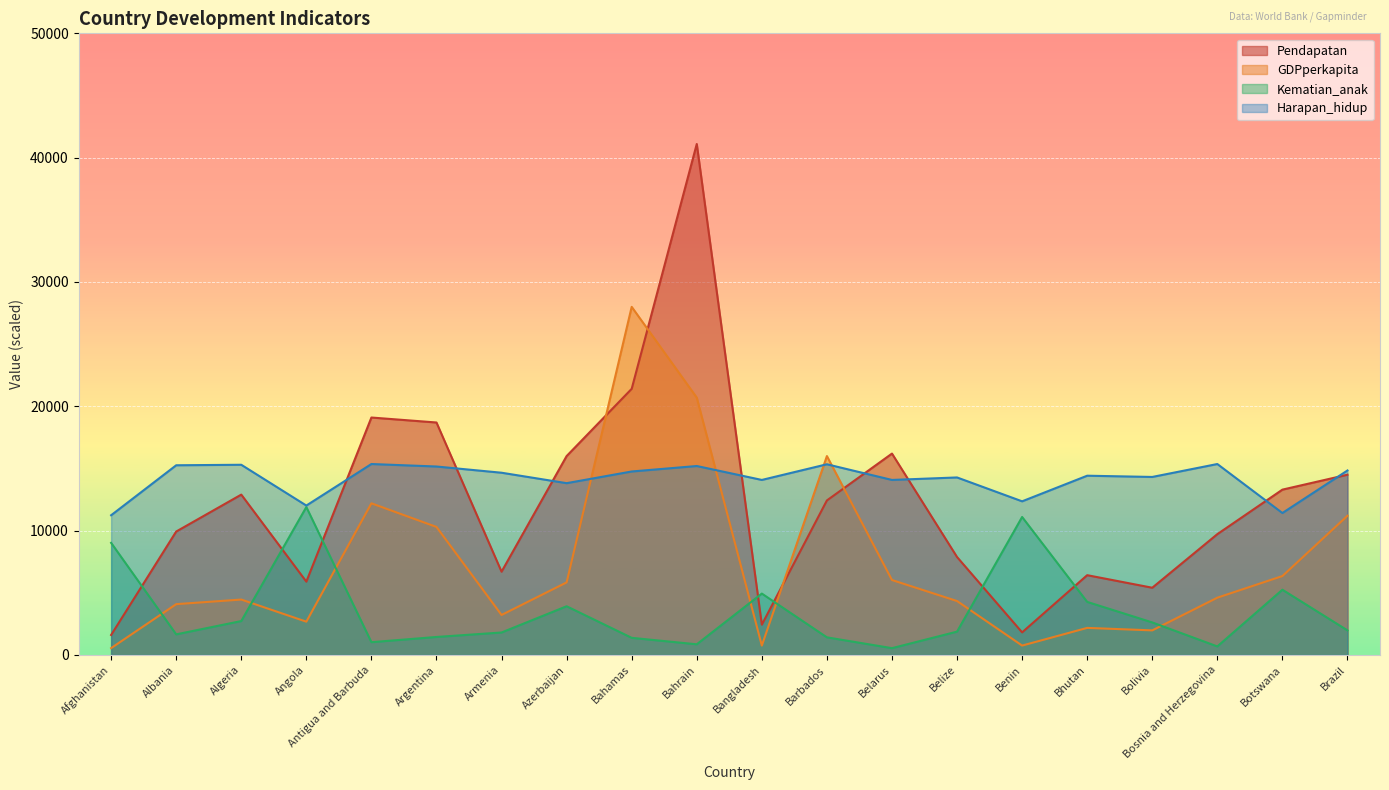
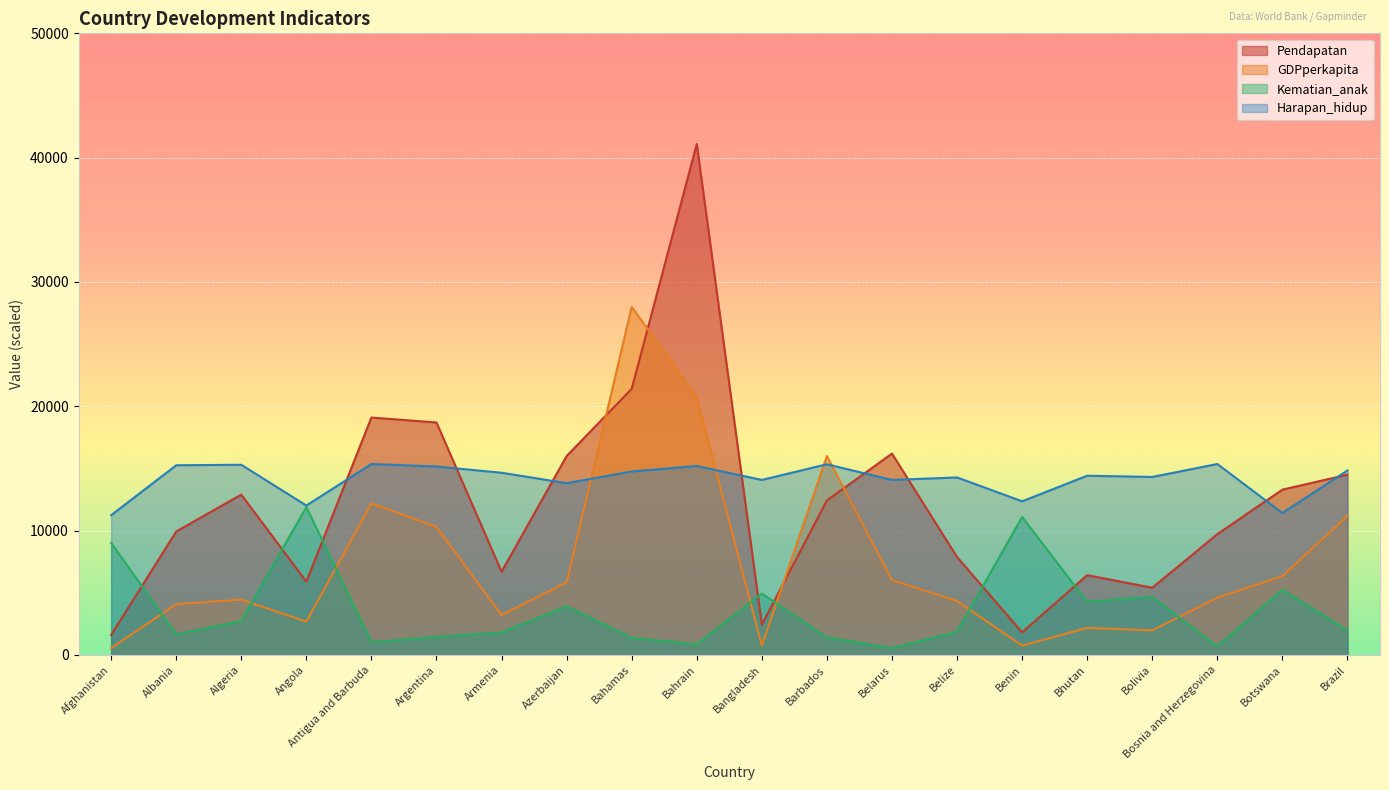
Kematian_anak, Bolivia: 2600 -> 4700
